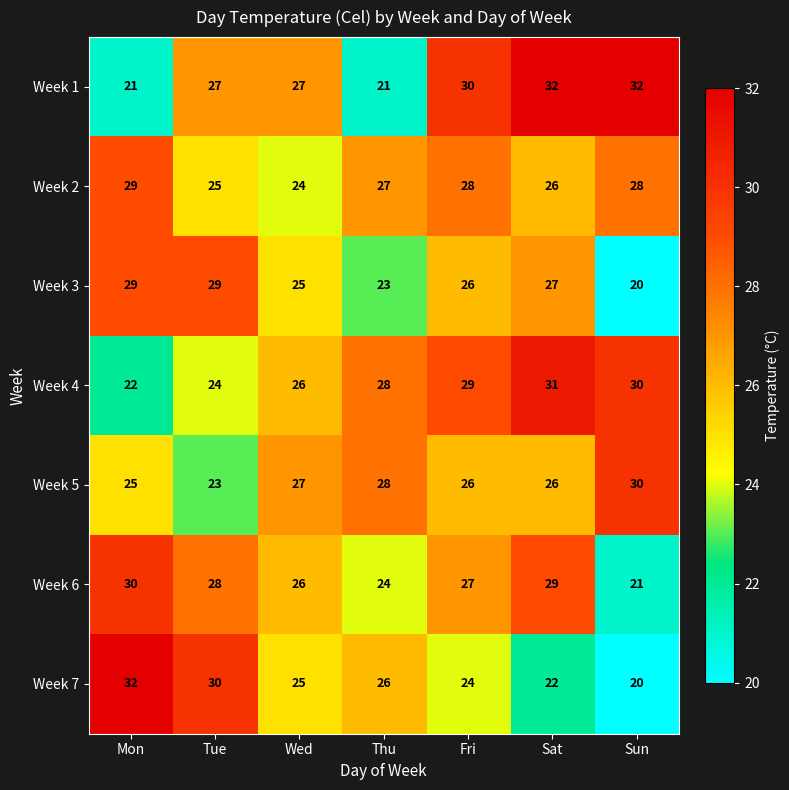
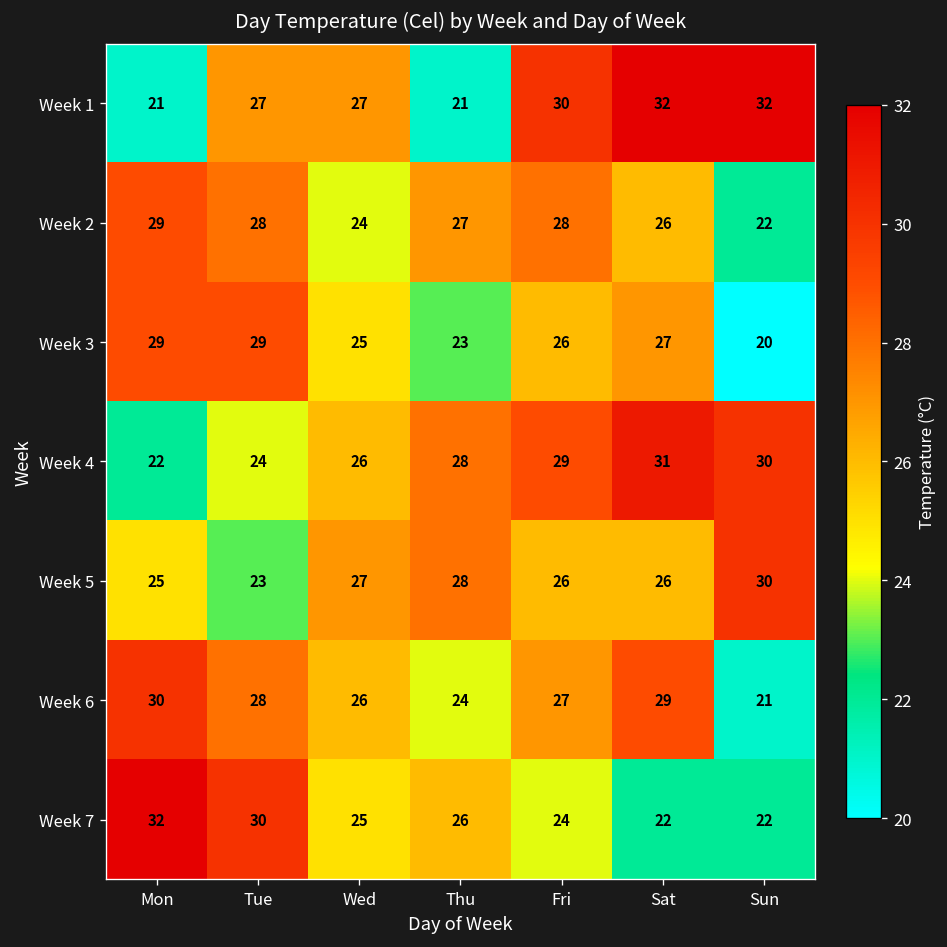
Week 2, Tue: 25 -> 28
Week 2, Sun: 28 -> 22
Week 7, Sun: 20 -> 22
